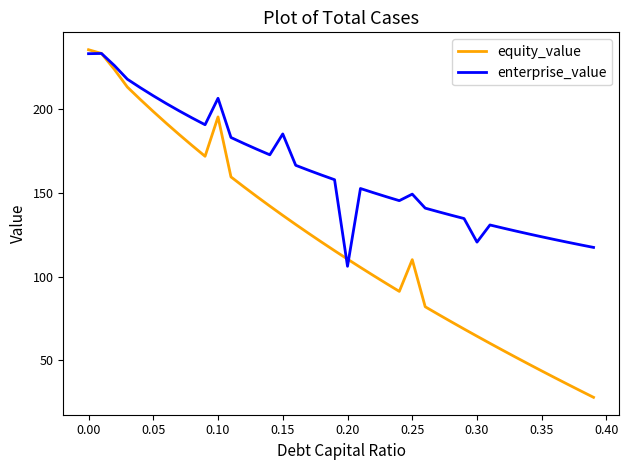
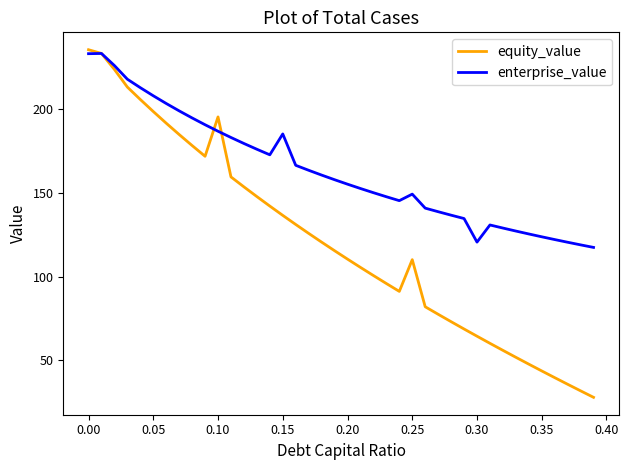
enterprise_value, 0.10: 206 -> 187
enterprise_value, 0.20: 106 -> 155
